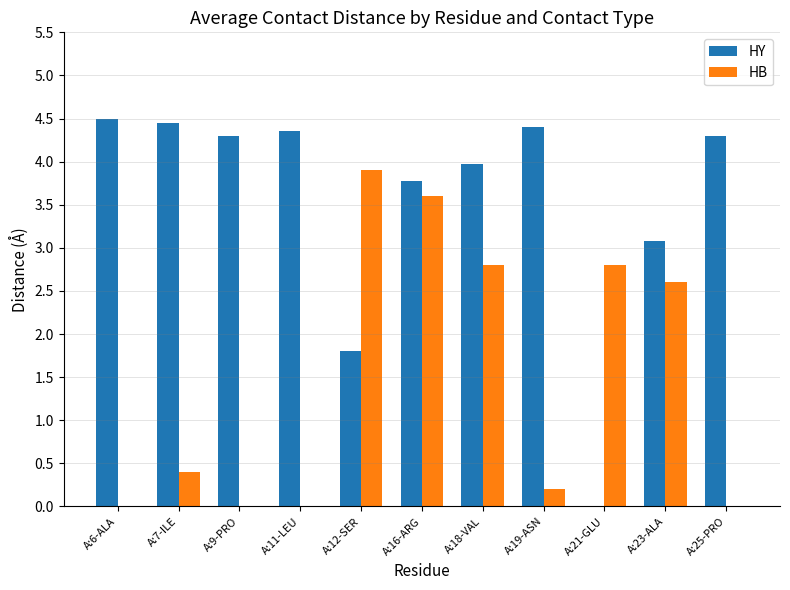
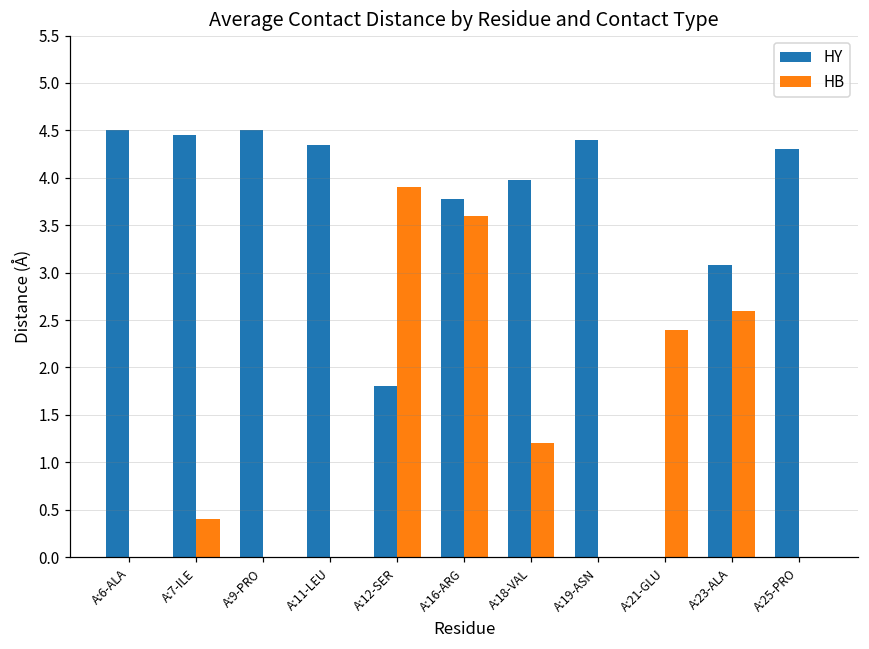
HY, A:9-PRO: 4.3 -> 4.5
HB, A:18-VAL: 2.8 -> 1.2
HB, A:19-ASN: 0.2 -> 0.0
HB, A:21-GLU: 2.8 -> 2.4
